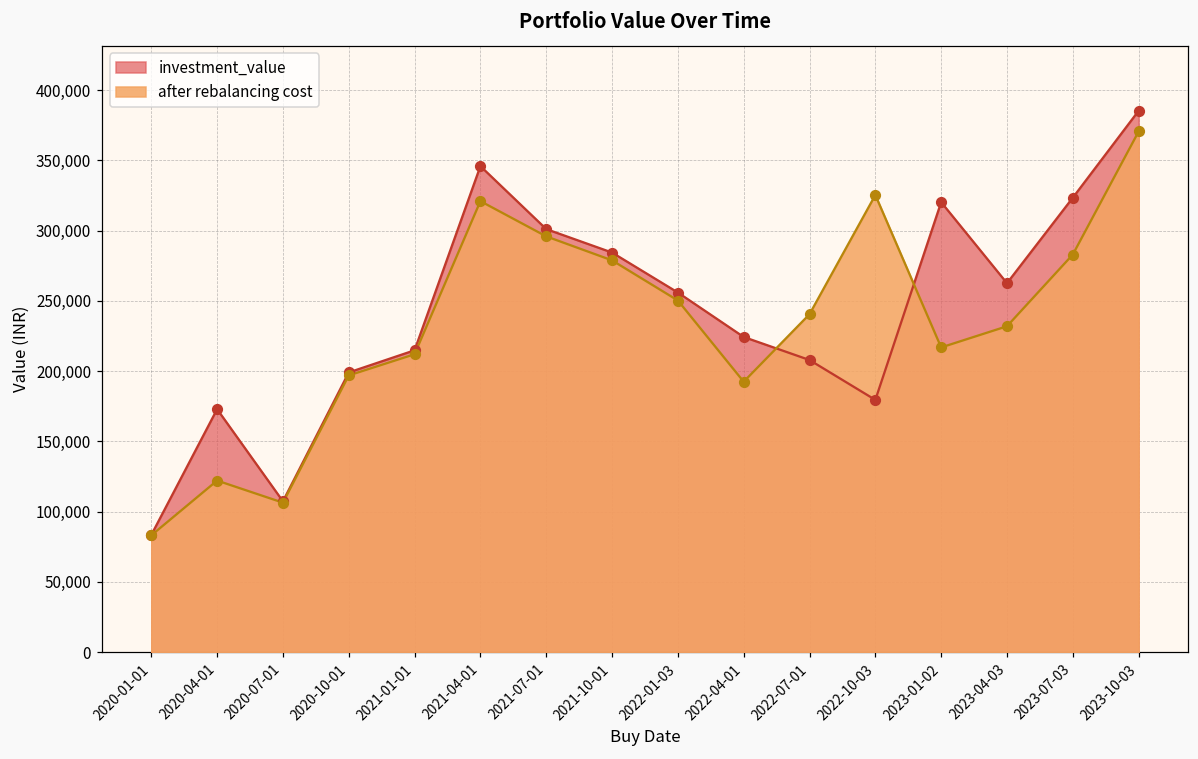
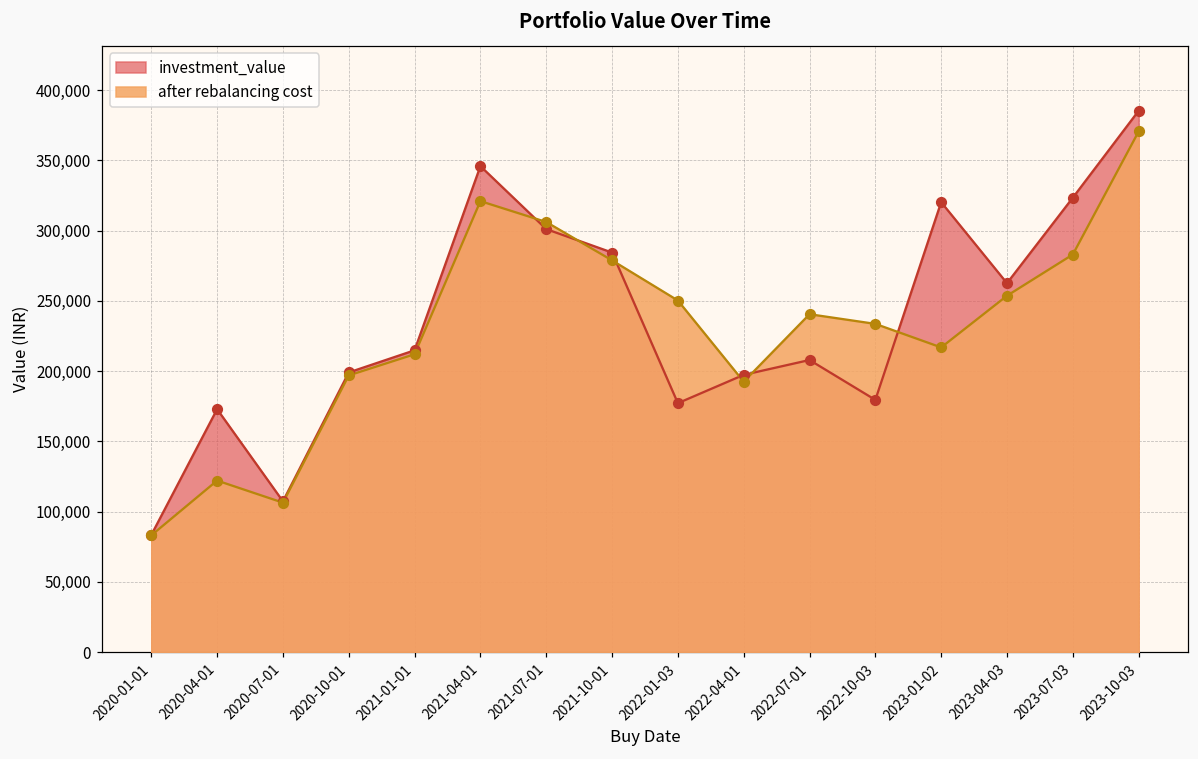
after rebalancing cost, 2021-07-01: 296,000 -> 306,000
investment_value, 2022-01-03: 256,000 -> 177,000
investment_value, 2022-04-01: 224,000 -> 197,000
after rebalancing cost, 2022-10-03: 325,000 -> 234,000
after rebalancing cost, 2023-04-03: 232,000 -> 254,000
